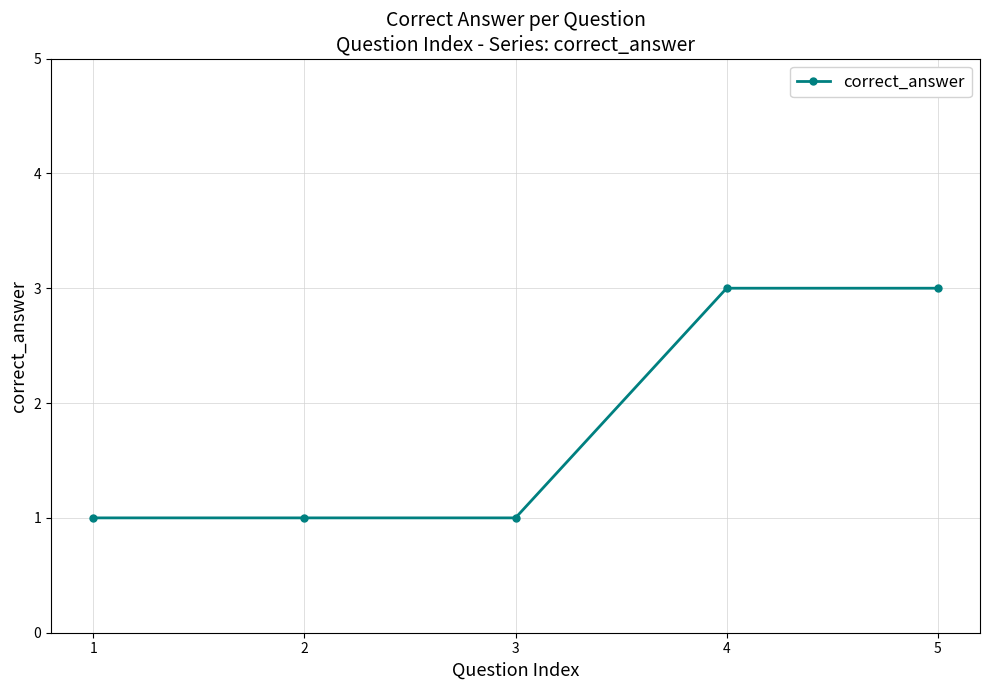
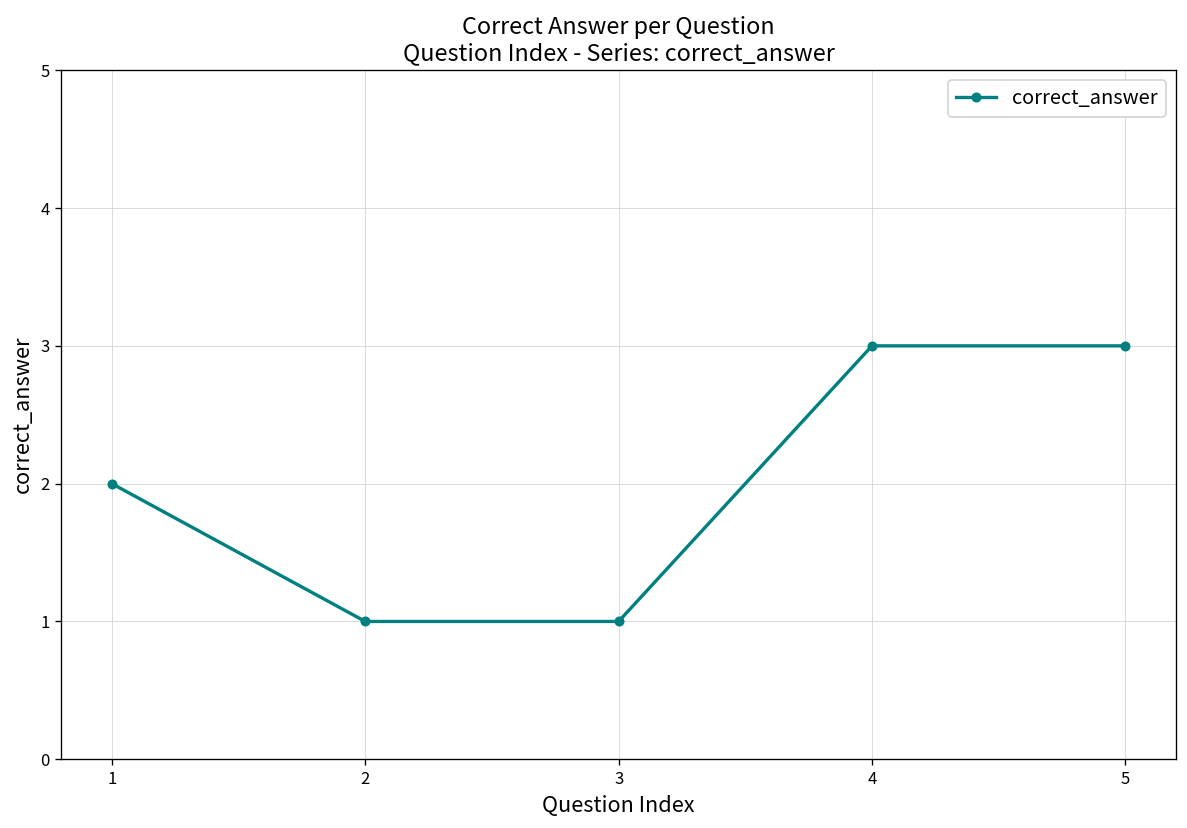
1: 1 -> 2
